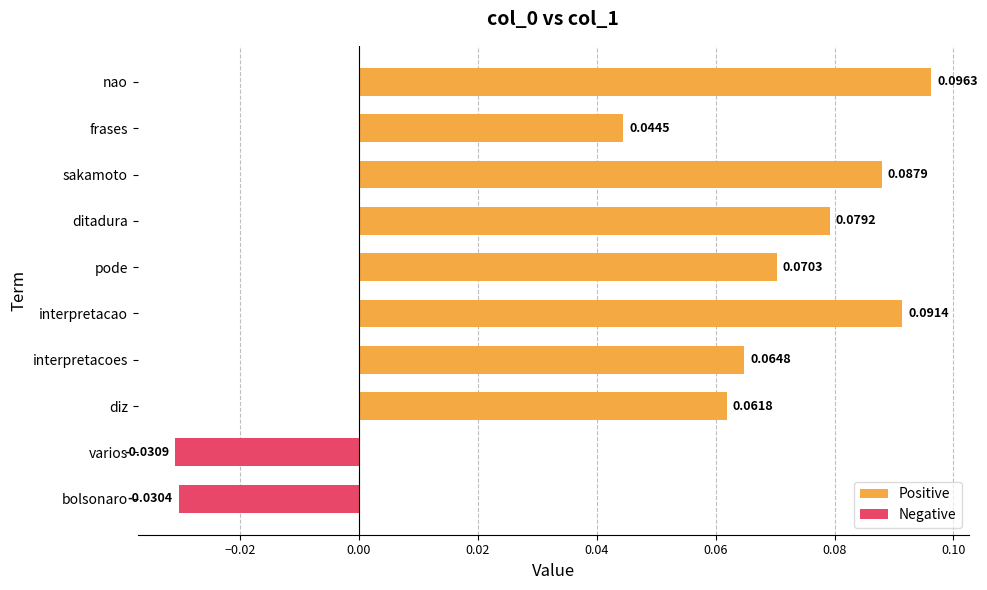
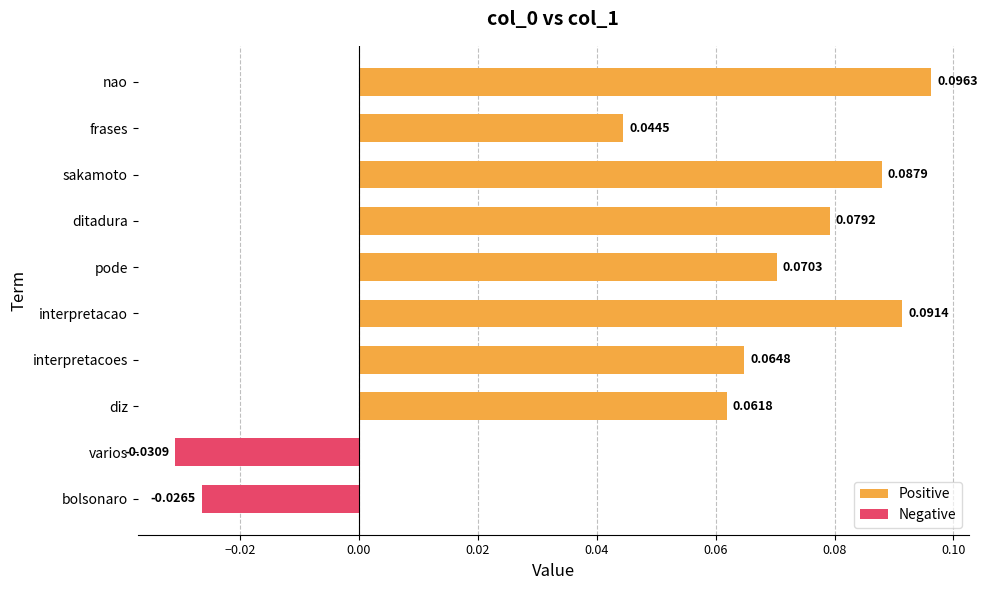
Negative, bolsonaro: -0.0304 -> -0.0265
